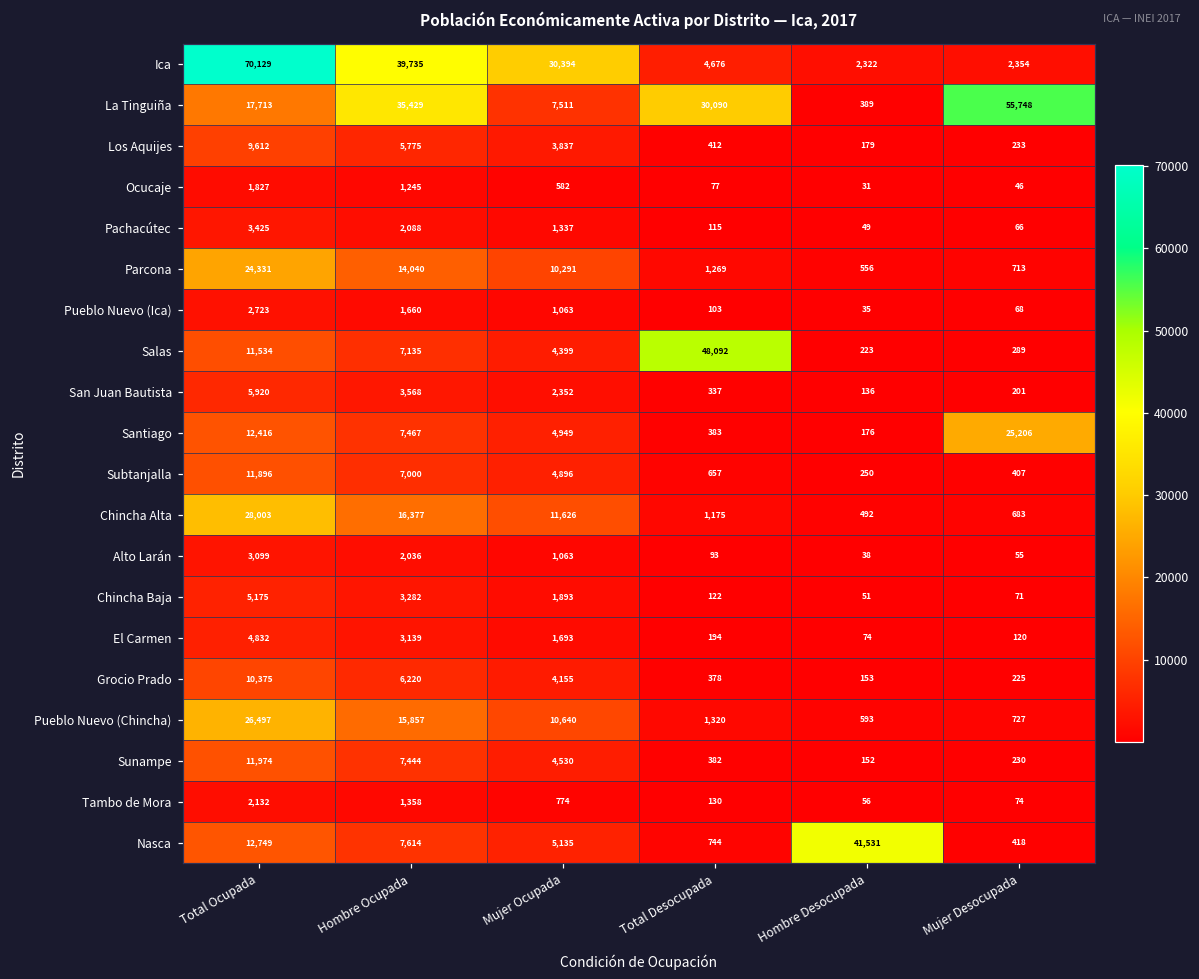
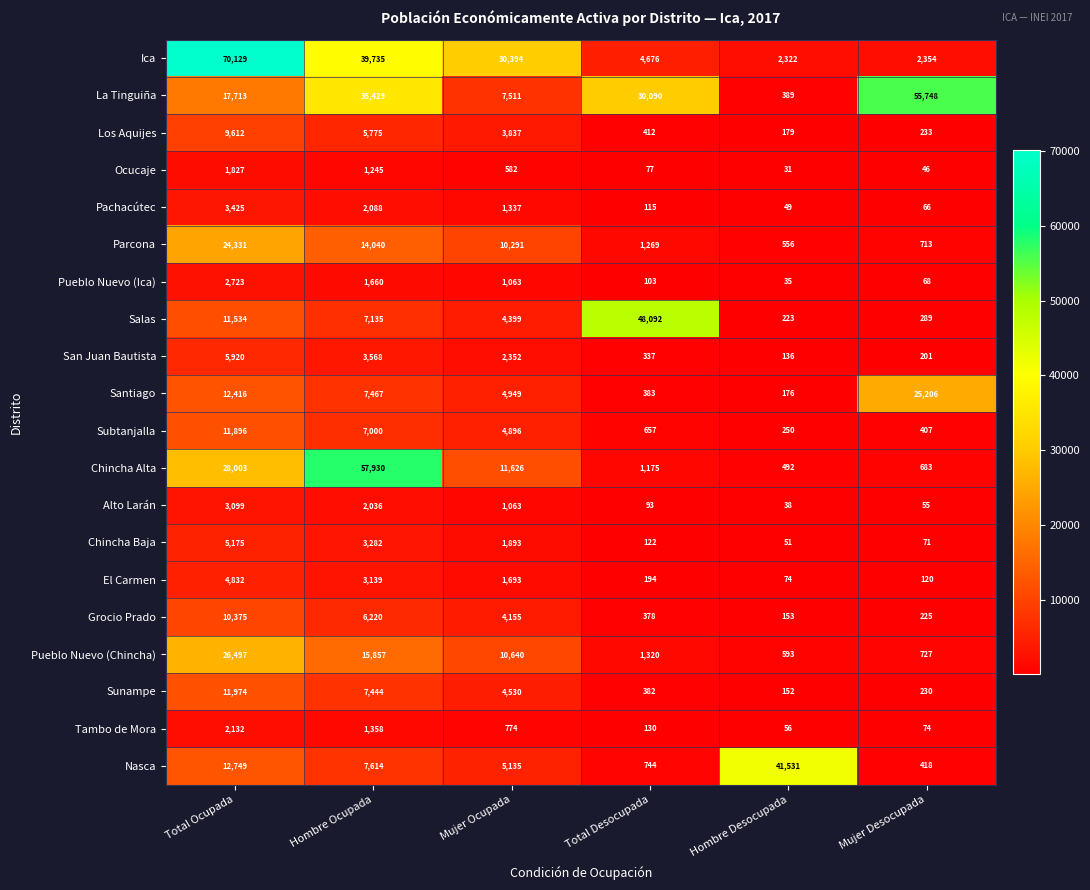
Chincha Alta, Hombre Ocupada: 16,377 -> 57,930
